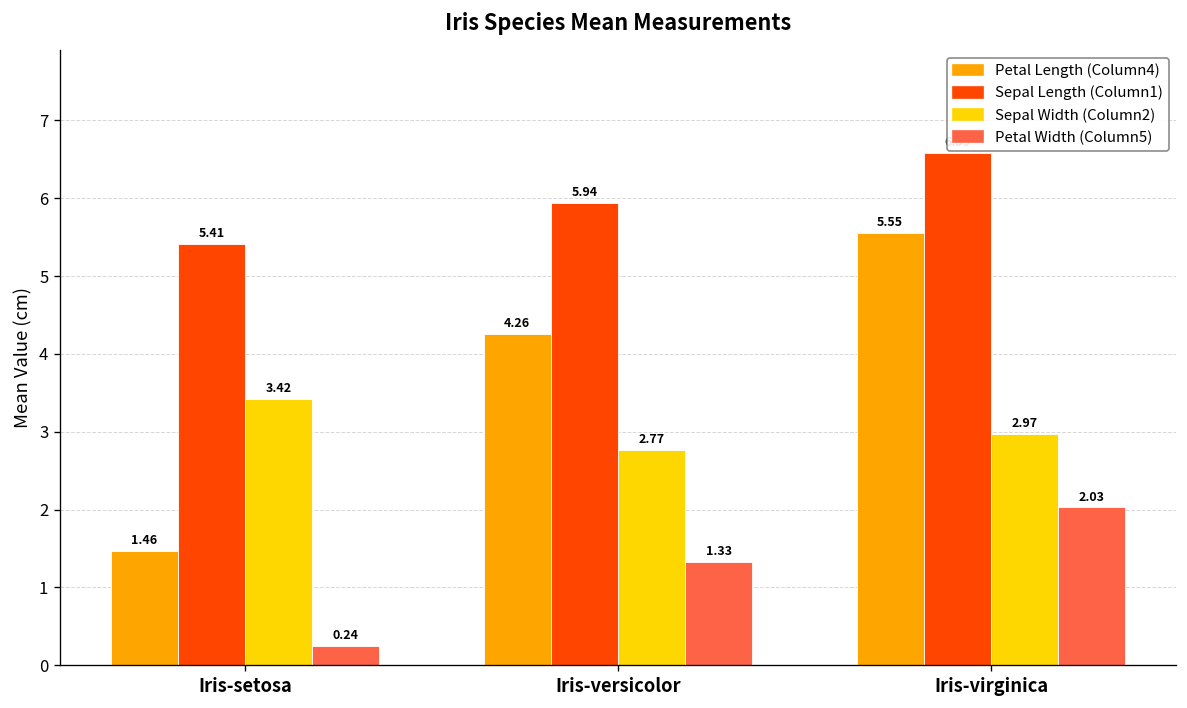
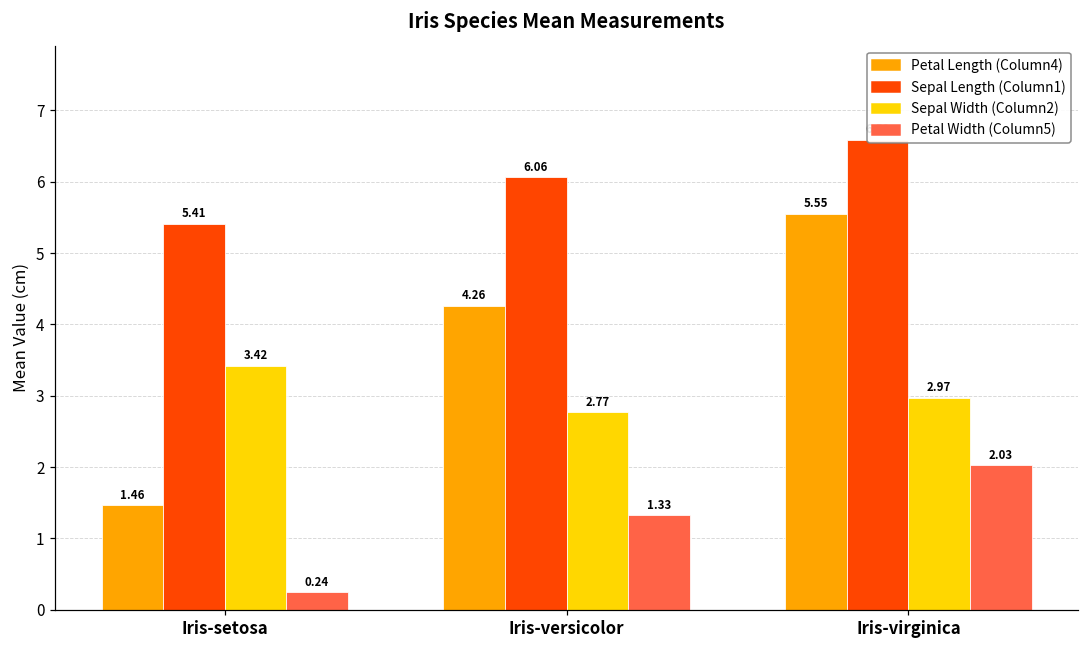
Sepal Length (Column1), Iris-versicolor: 5.94 -> 6.06
